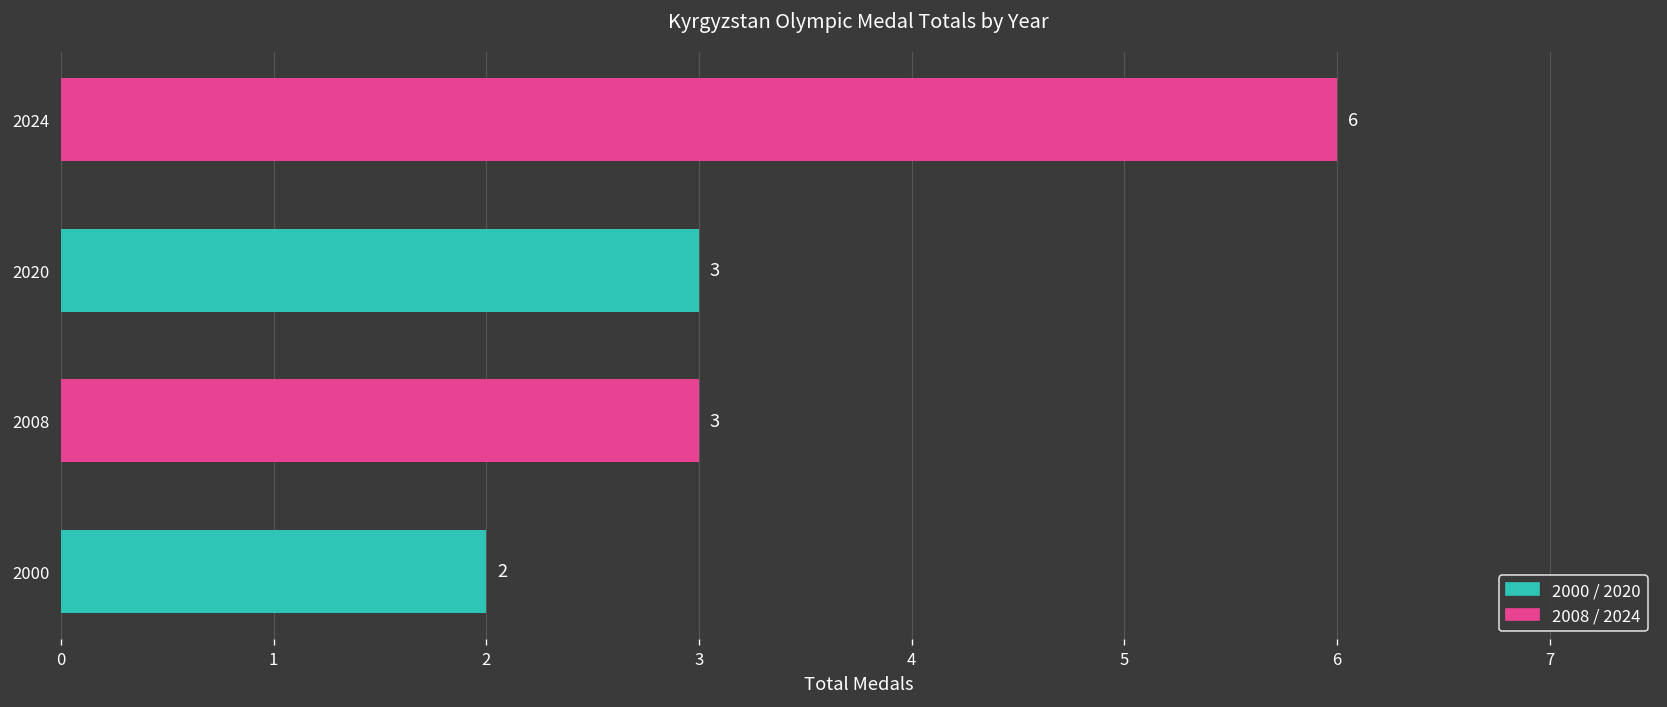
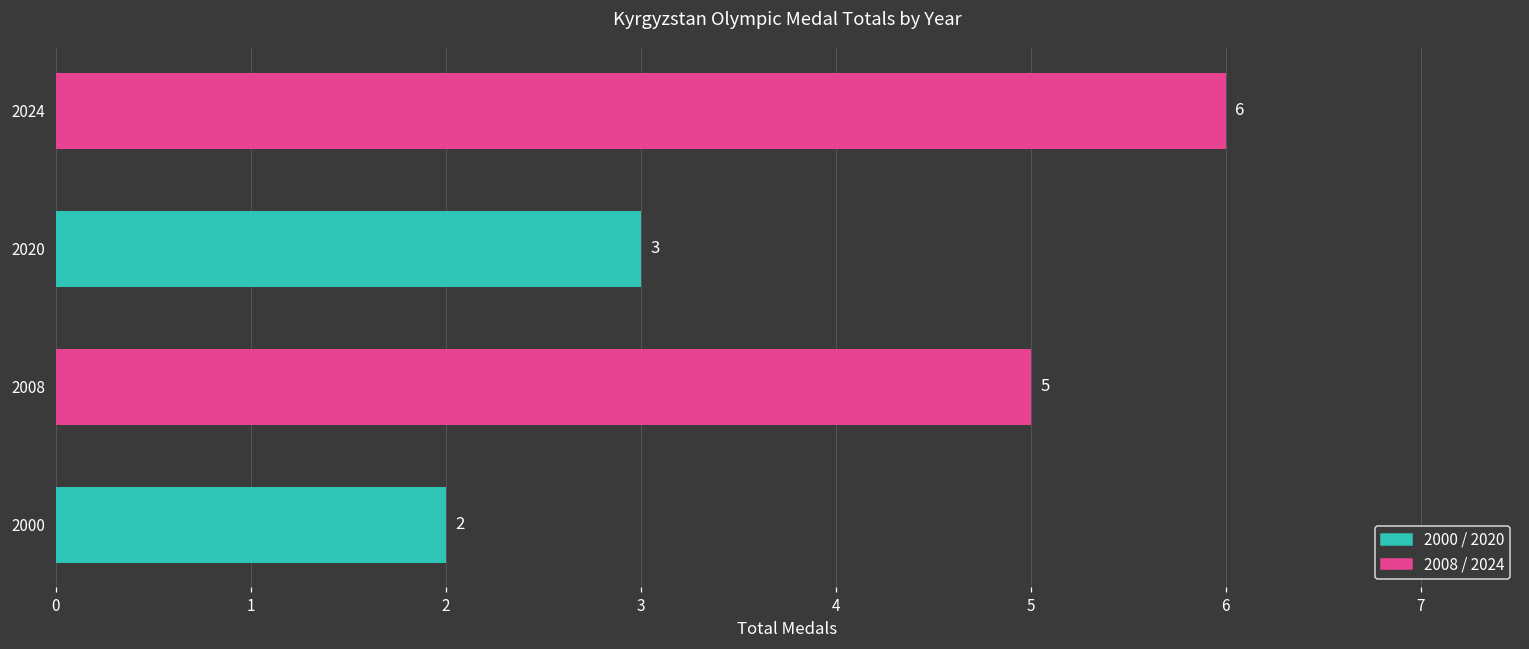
2008: 3 -> 5
